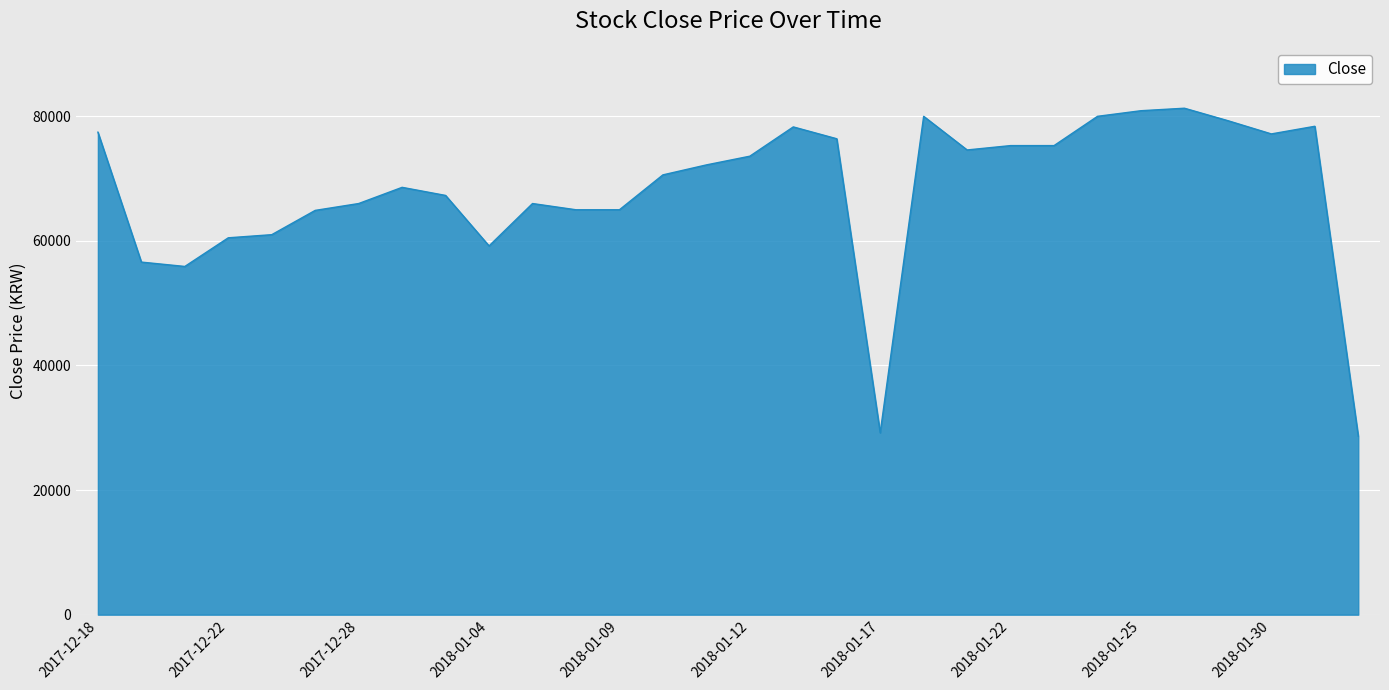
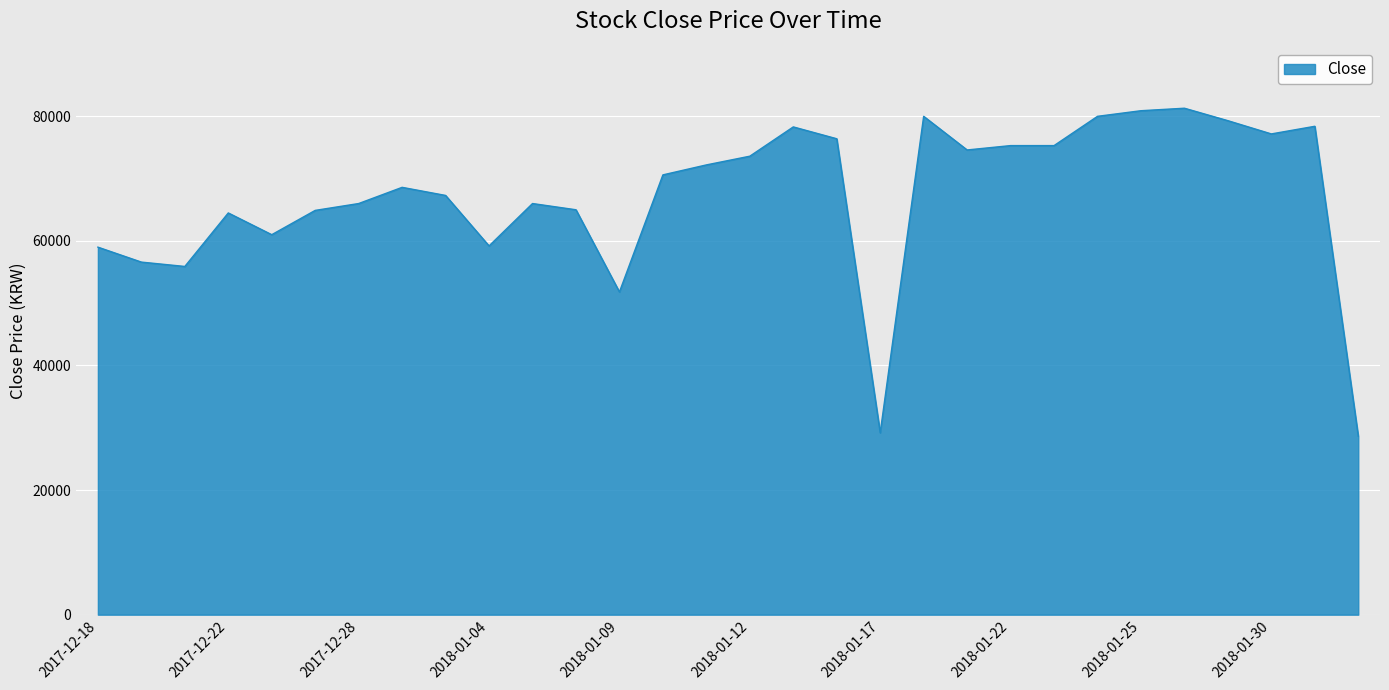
2017-12-18: 77000 -> 59000
2017-12-22: 61000 -> 64000
2018-01-09: 65000 -> 52000
